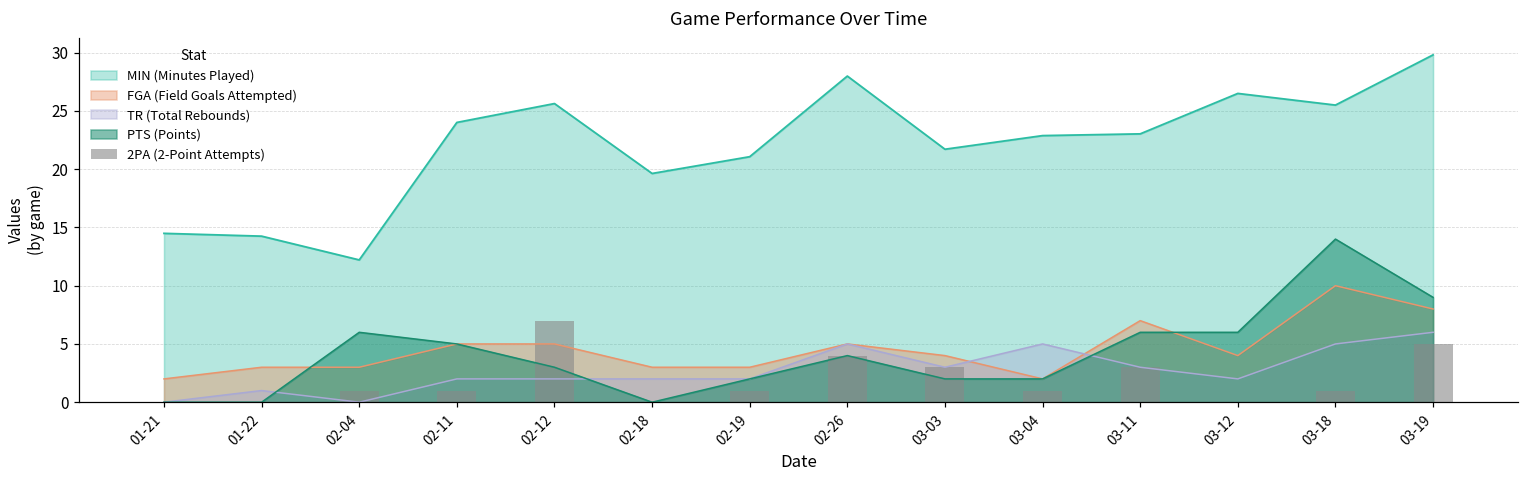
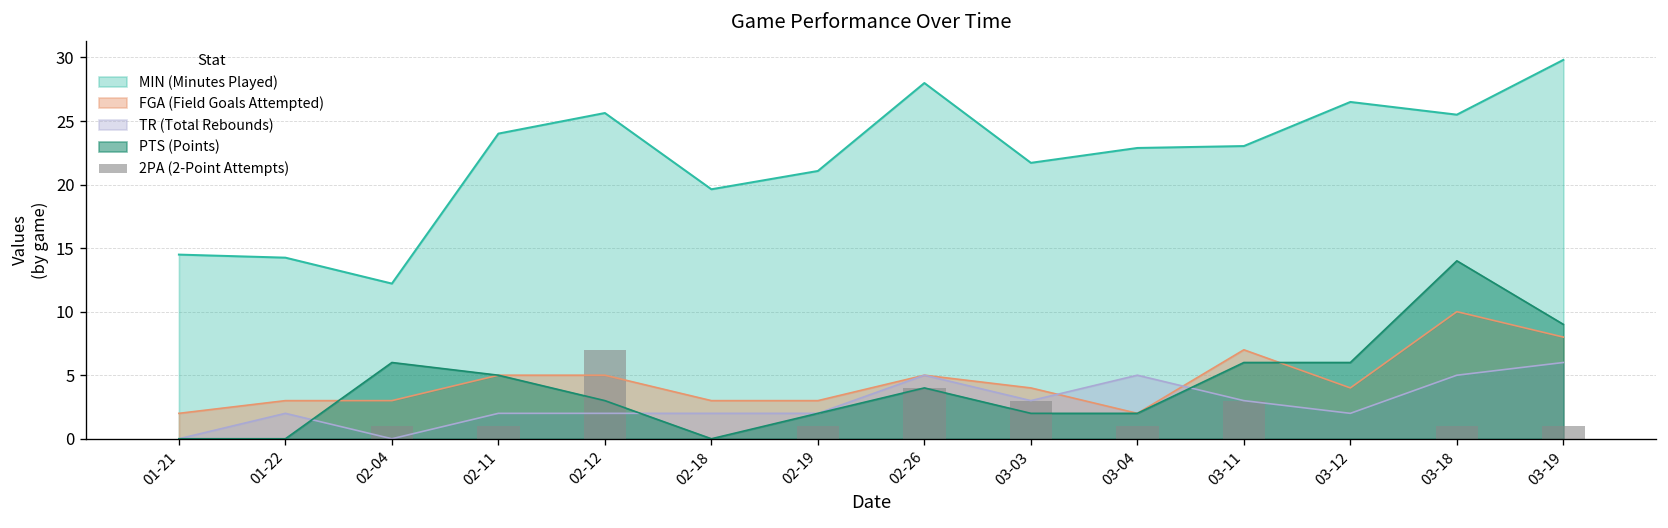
TR (Total Rebounds), 01-22: 1 -> 2
2PA (2-Point Attempts), 03-19: 5 -> 1
